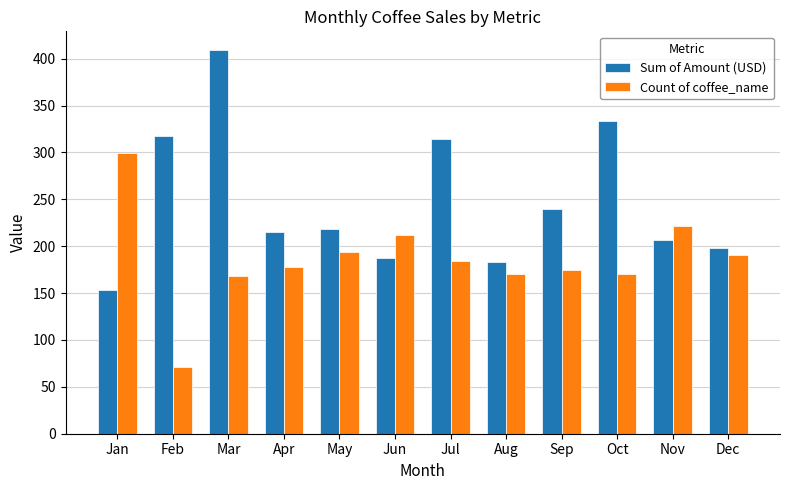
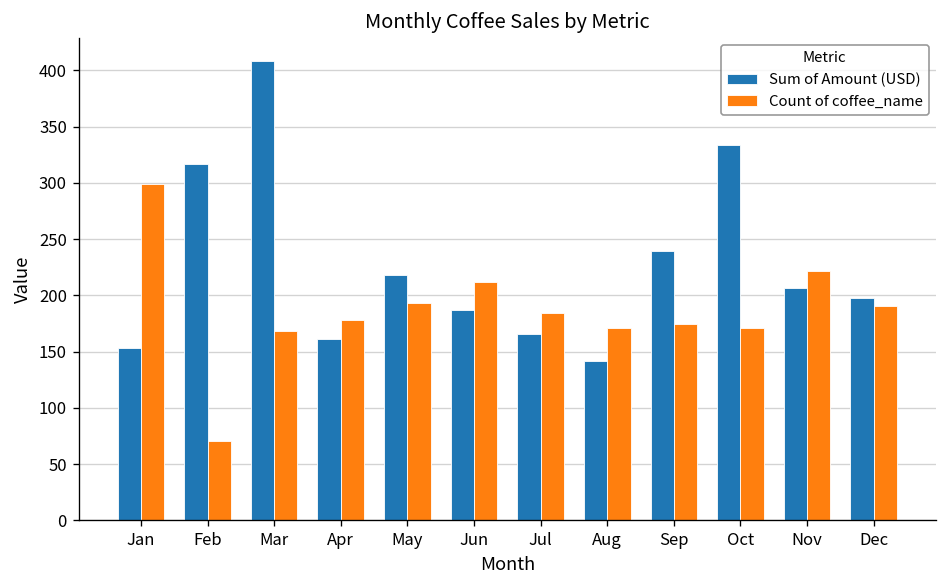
Sum of Amount (USD), Apr: 210 -> 160
Sum of Amount (USD), Jul: 310 -> 170
Sum of Amount (USD), Aug: 180 -> 140
